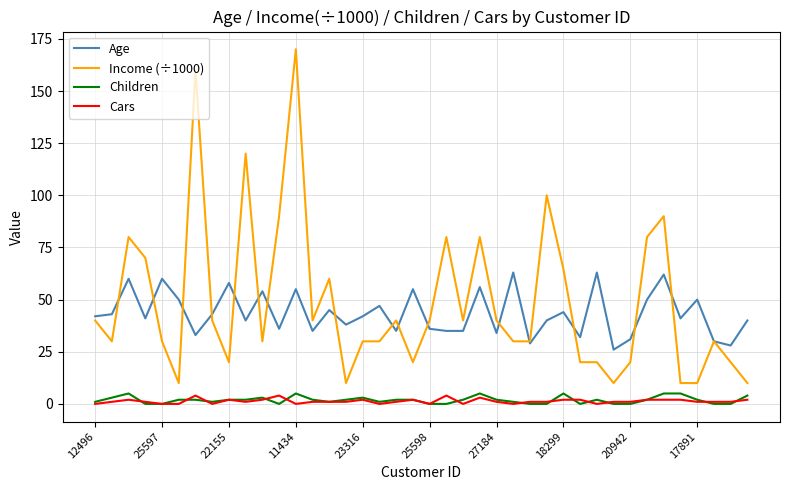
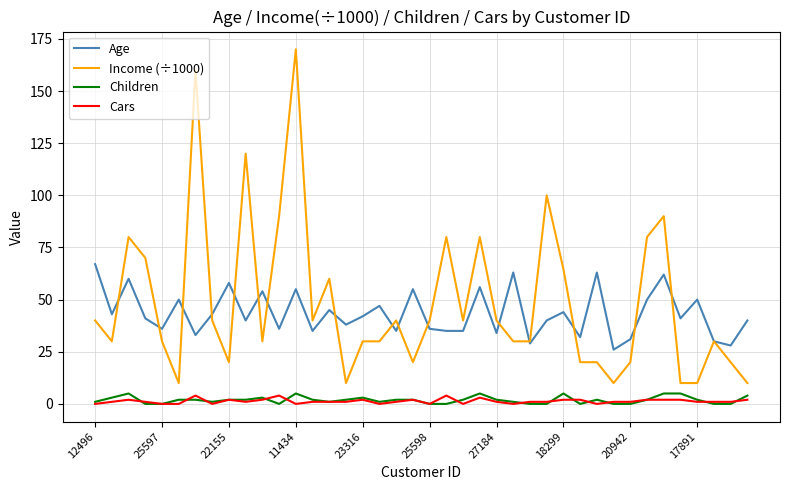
Age, 12496: 42 -> 67
Age, 25597: 60 -> 36
